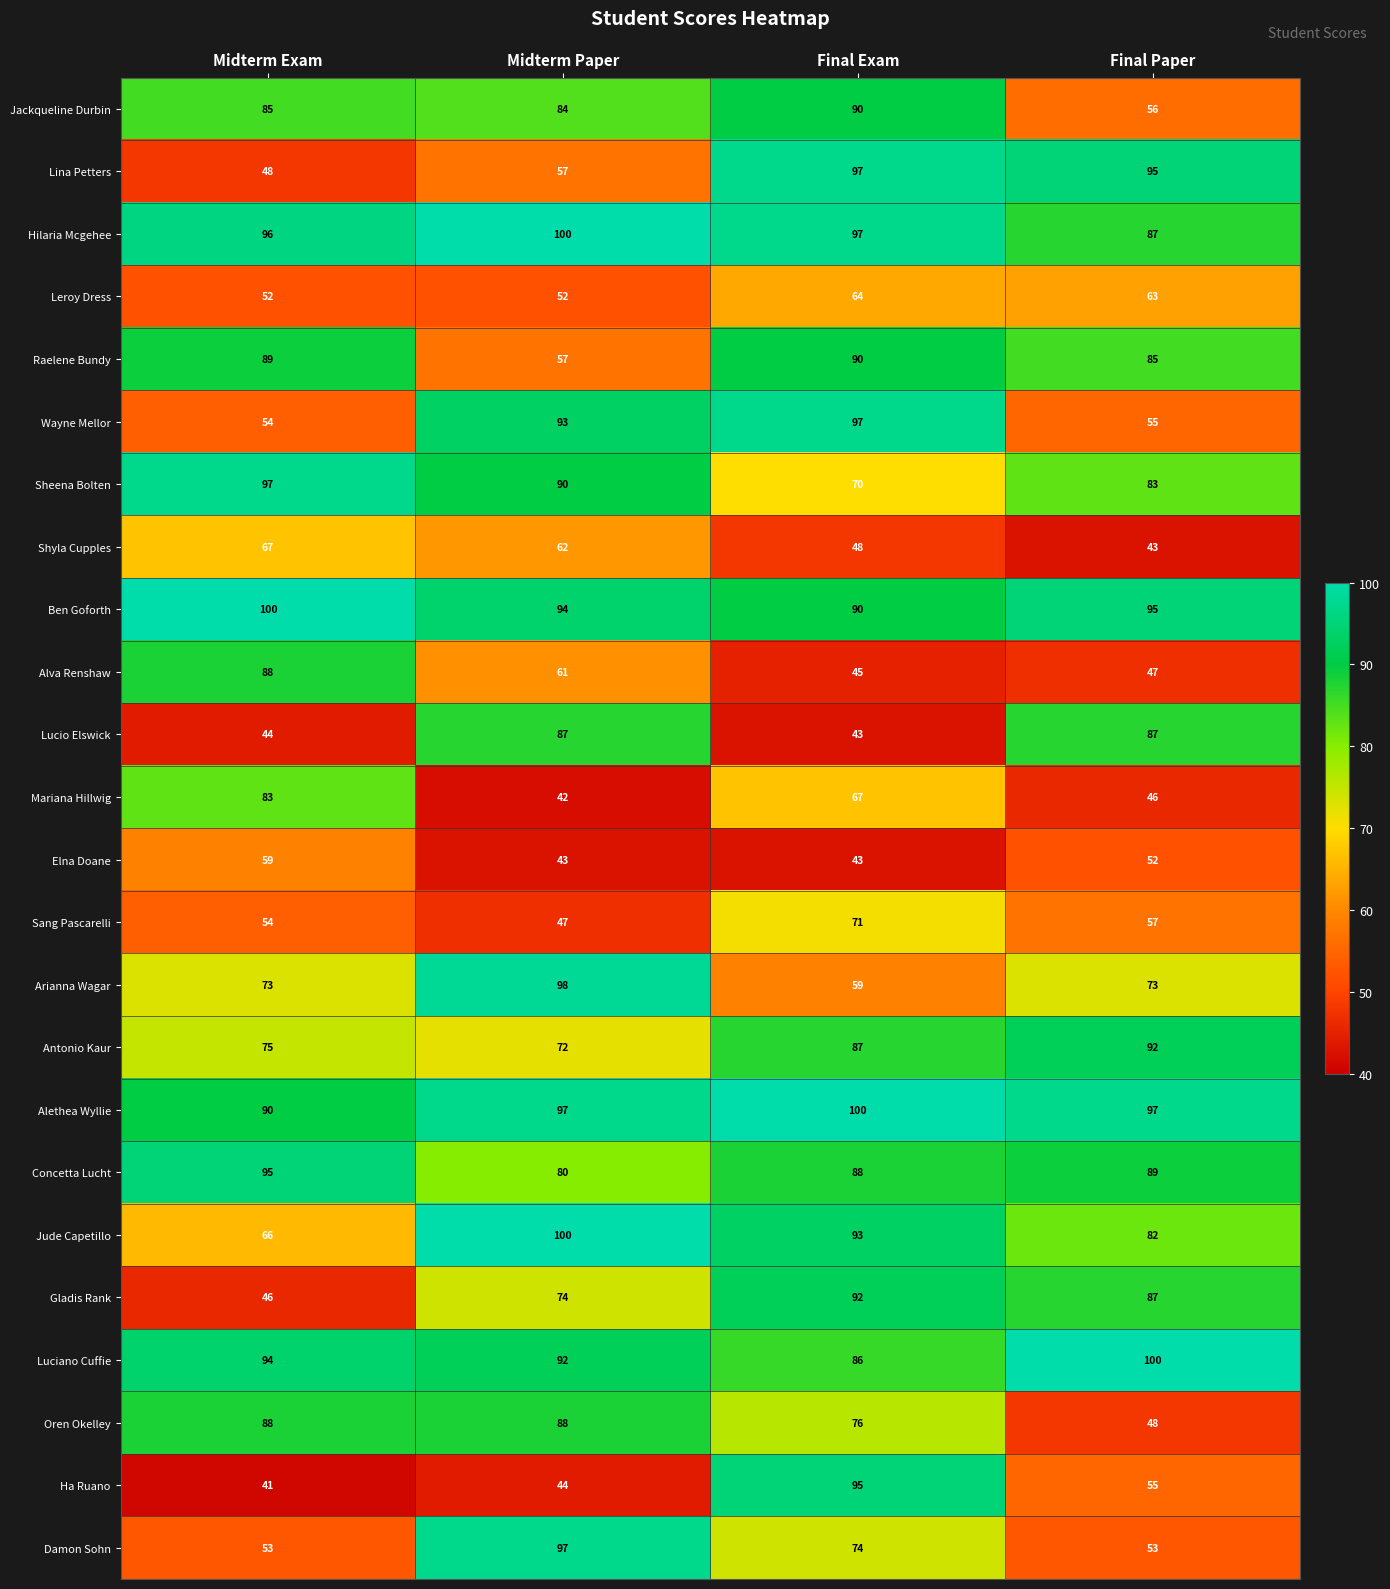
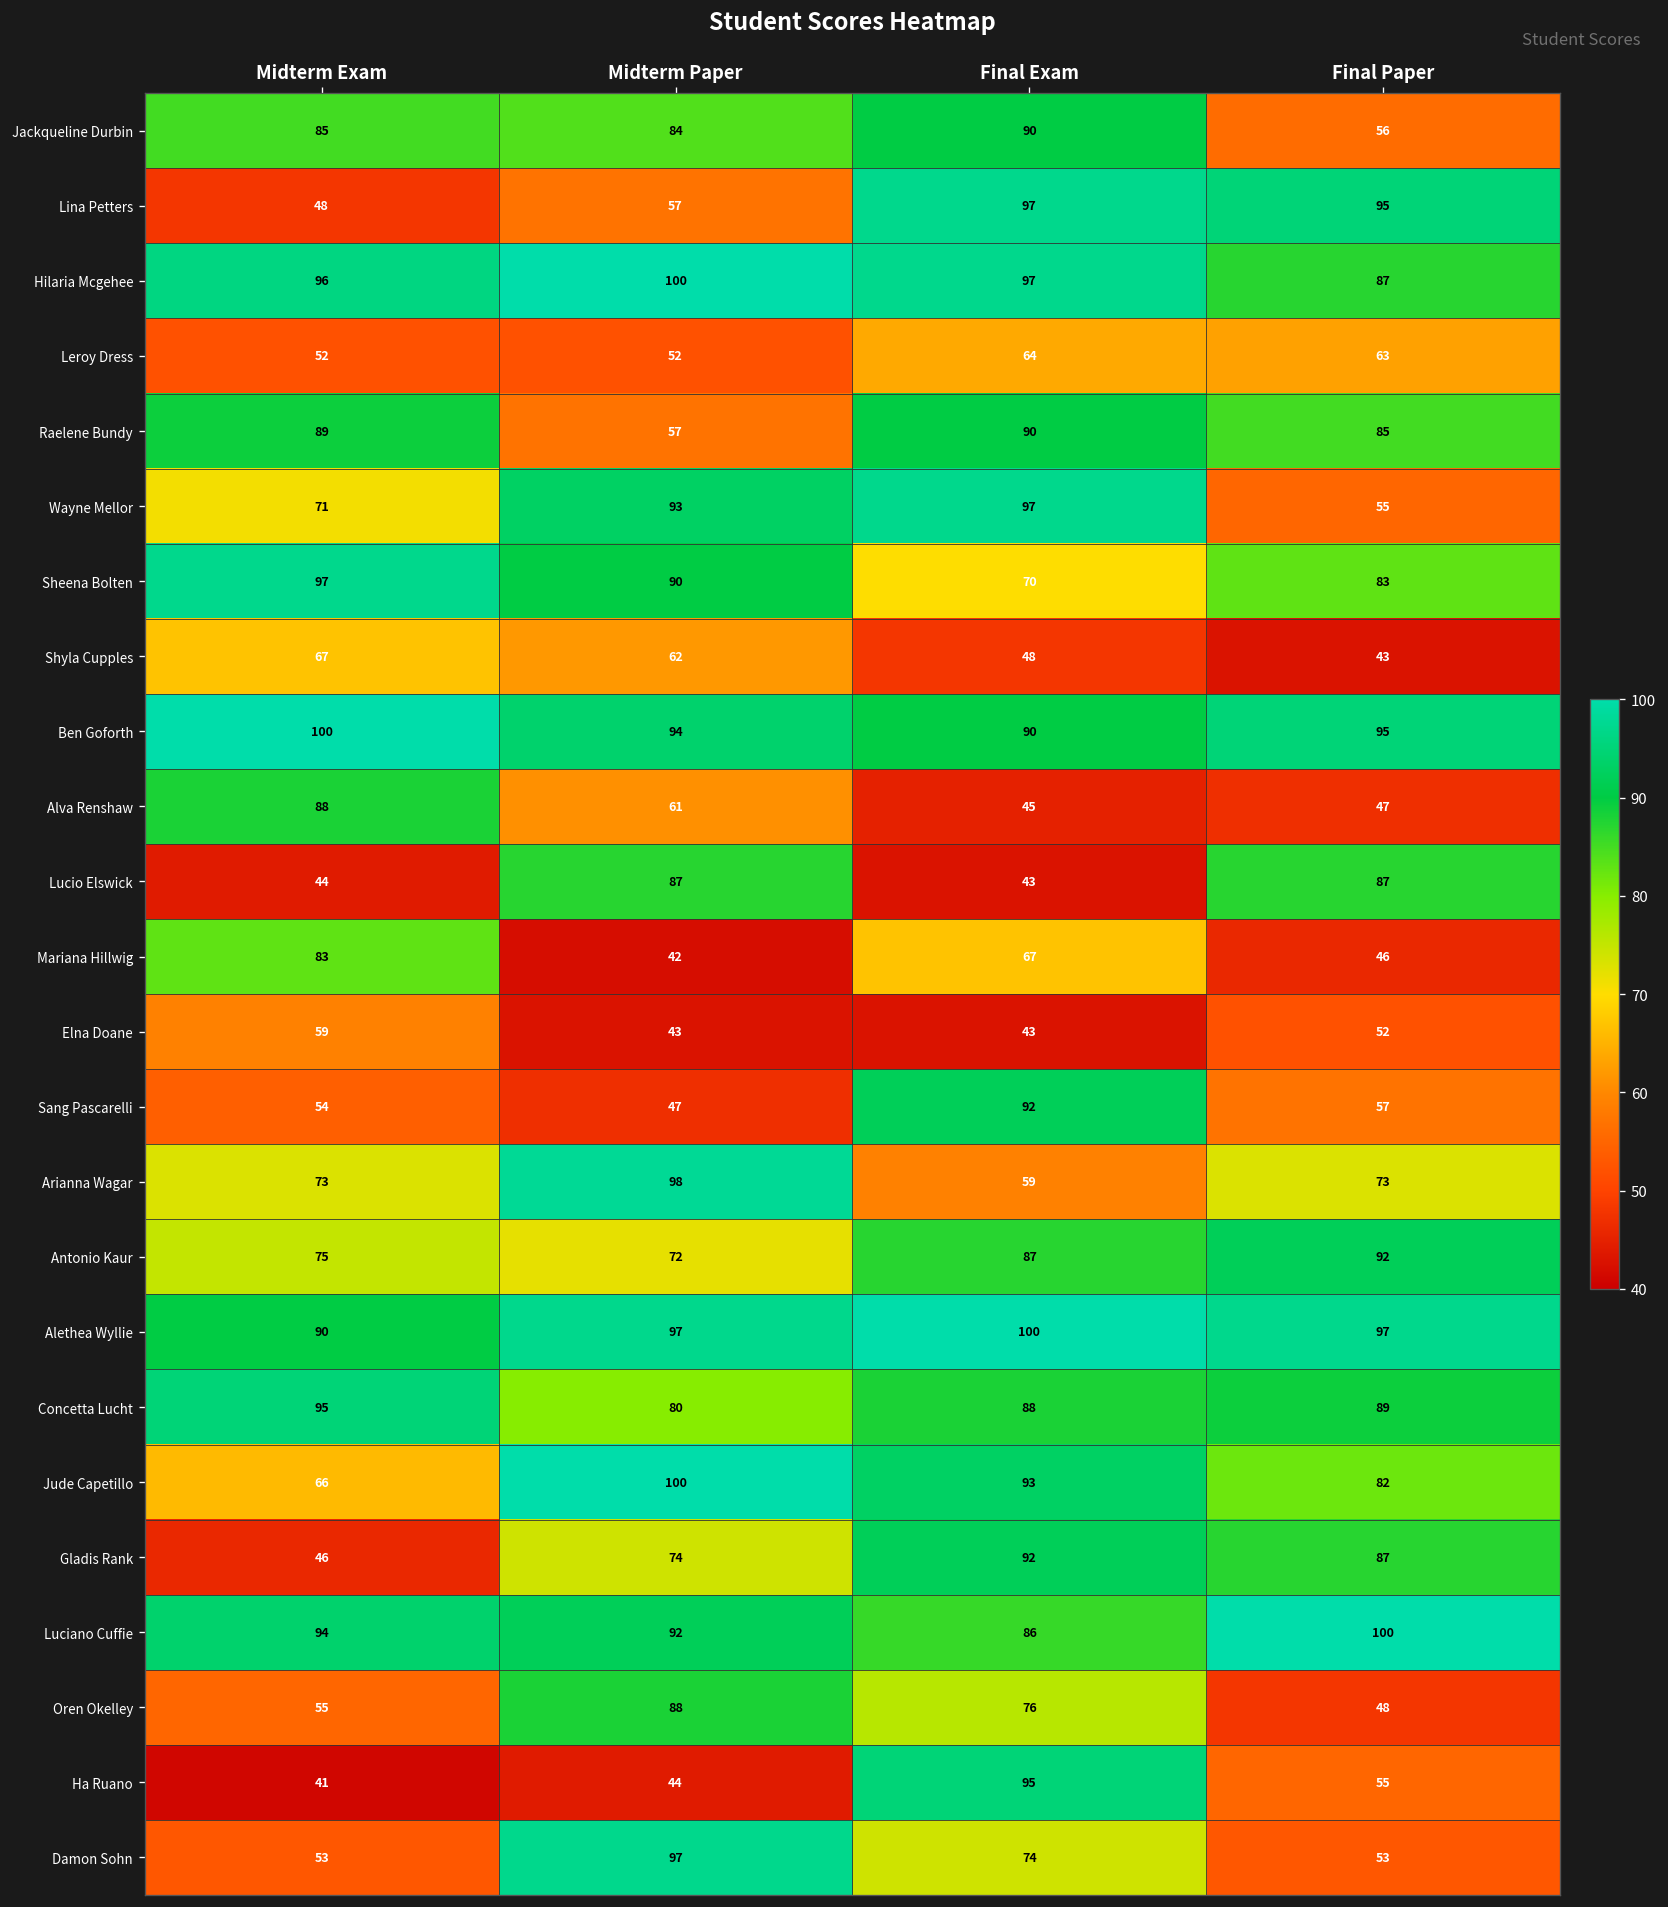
Wayne Mellor, Midterm Exam: 54 -> 71
Sang Pascarelli, Final Exam: 71 -> 92
Oren Okelley, Midterm Exam: 88 -> 55
